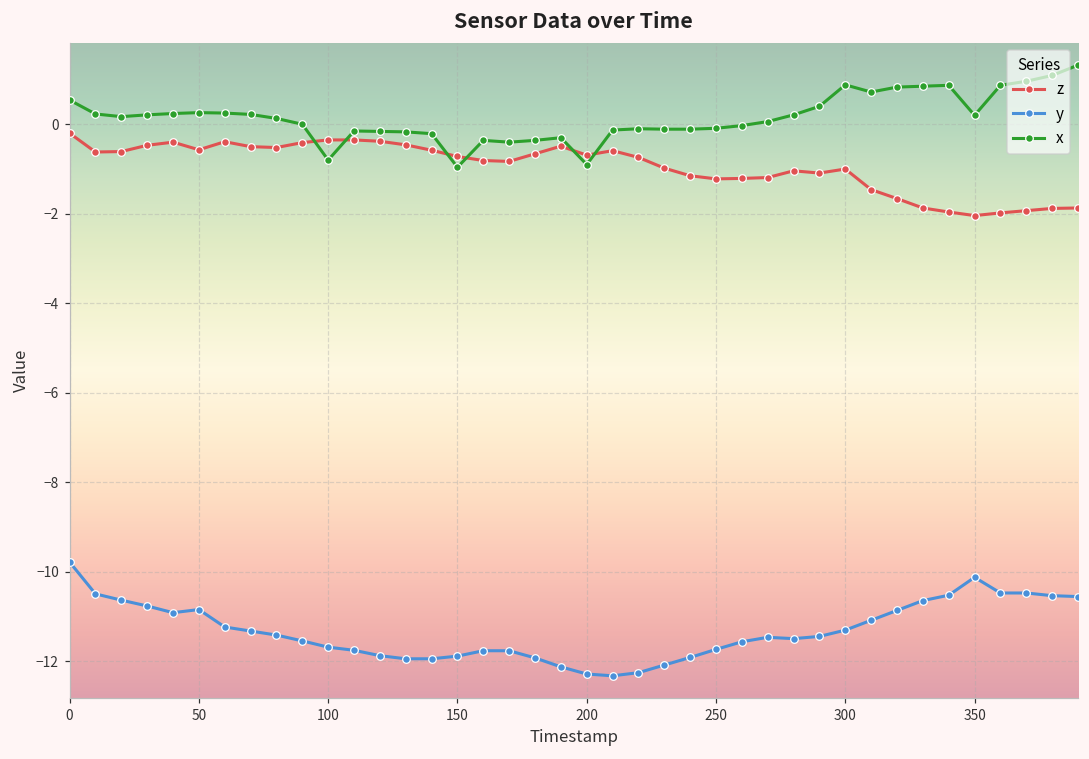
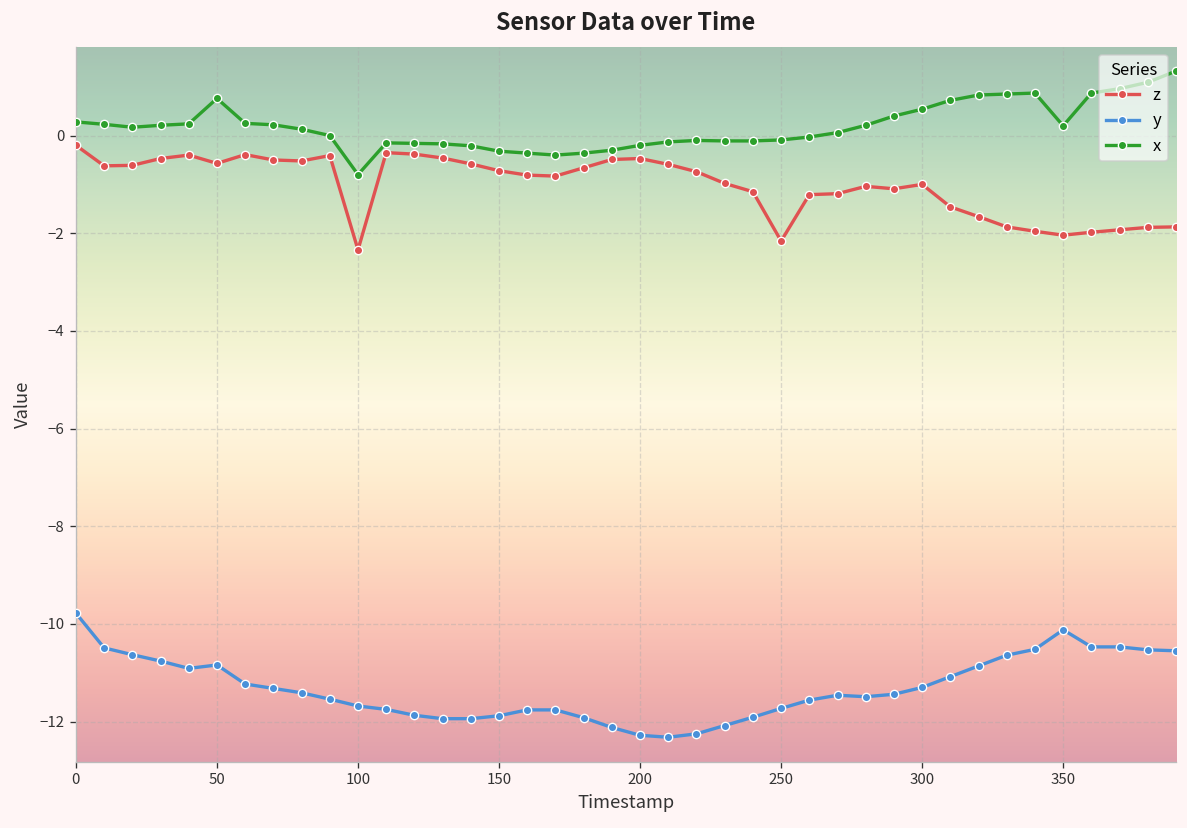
x, 0: 0.5 -> 0.3
x, 50: 0.3 -> 0.8
z, 100: -0.4 -> -2.3
x, 150: -1.0 -> -0.3
z, 200: -0.7 -> -0.5
x, 200: -0.9 -> -0.2
z, 250: -1.2 -> -2.2
x, 300: 0.9 -> 0.5
